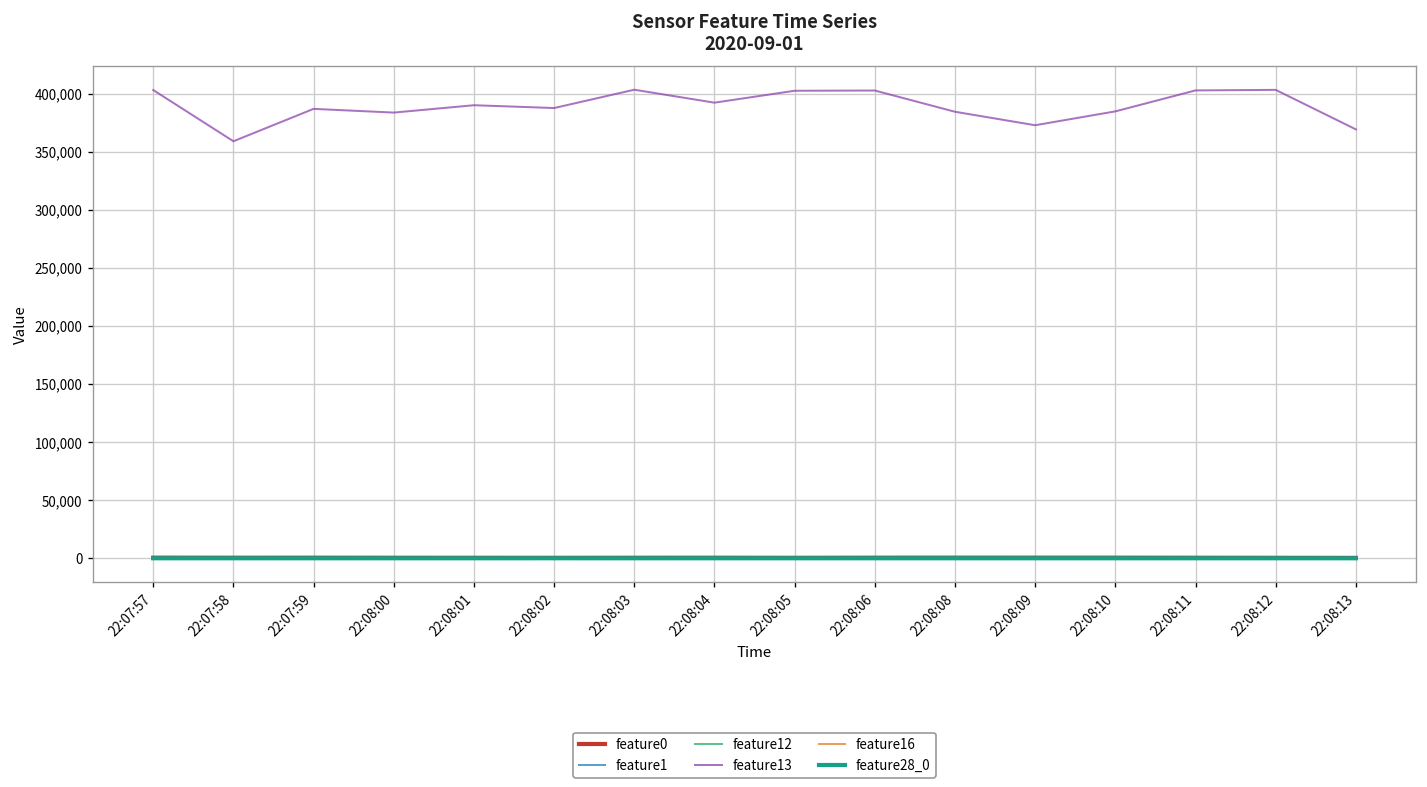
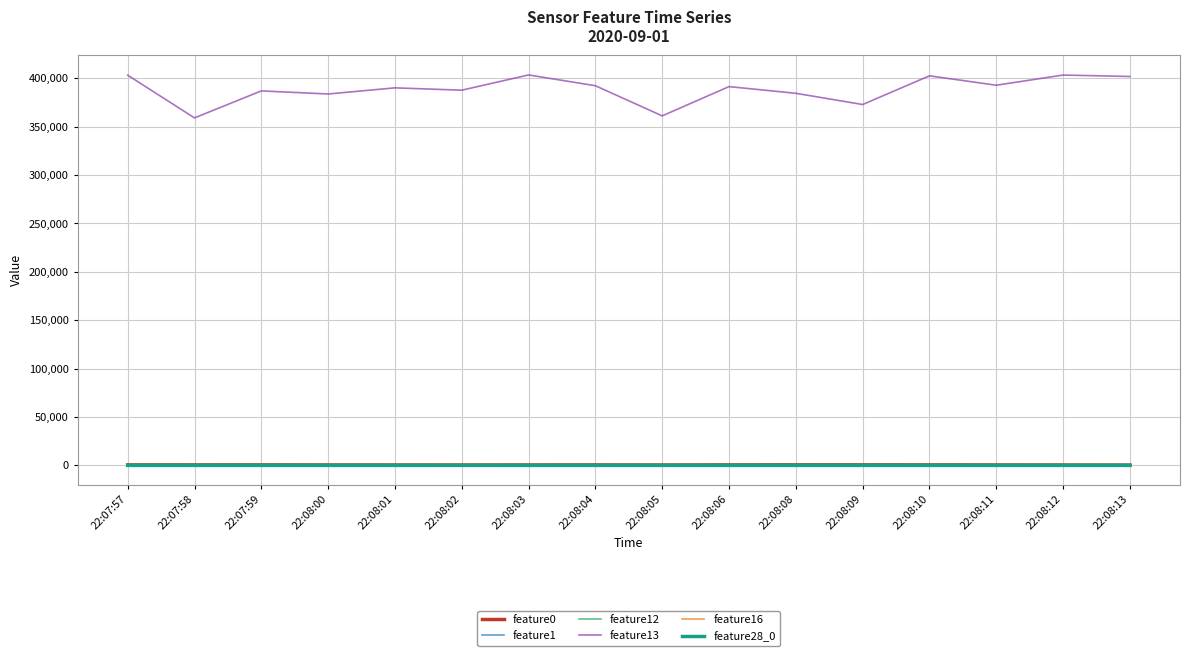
feature13, 22:08:05: 400,000 -> 360,000
feature13, 22:08:06: 400,000 -> 390,000
feature13, 22:08:10: 380,000 -> 400,000
feature13, 22:08:11: 400,000 -> 390,000
feature13, 22:08:13: 370,000 -> 400,000
